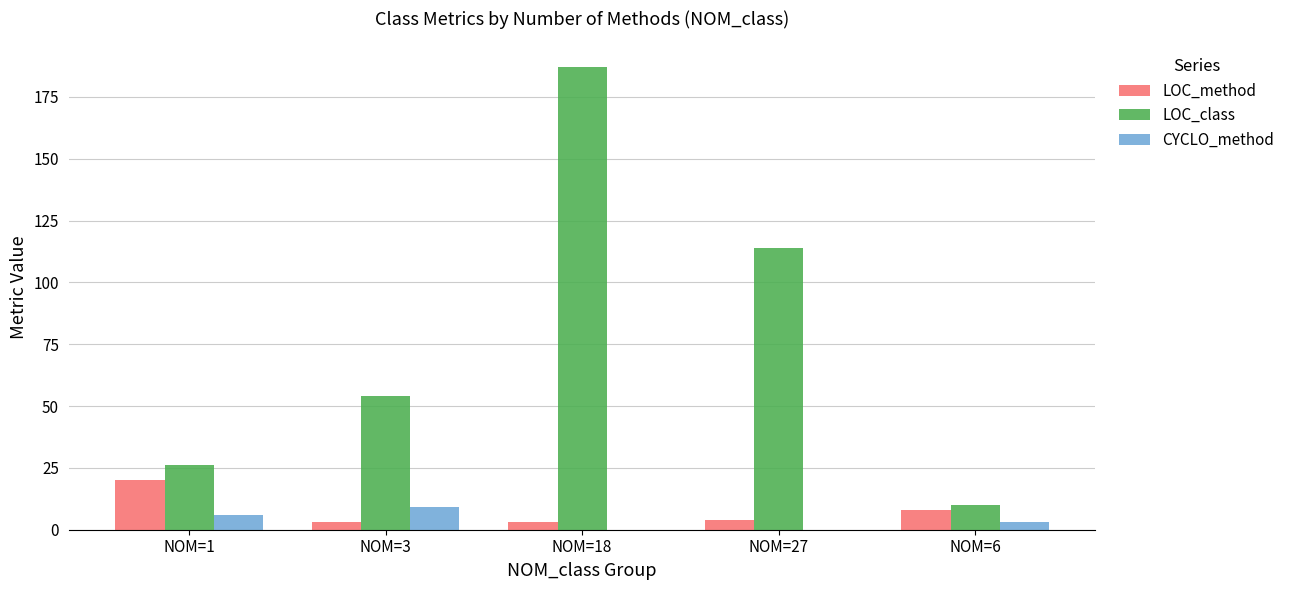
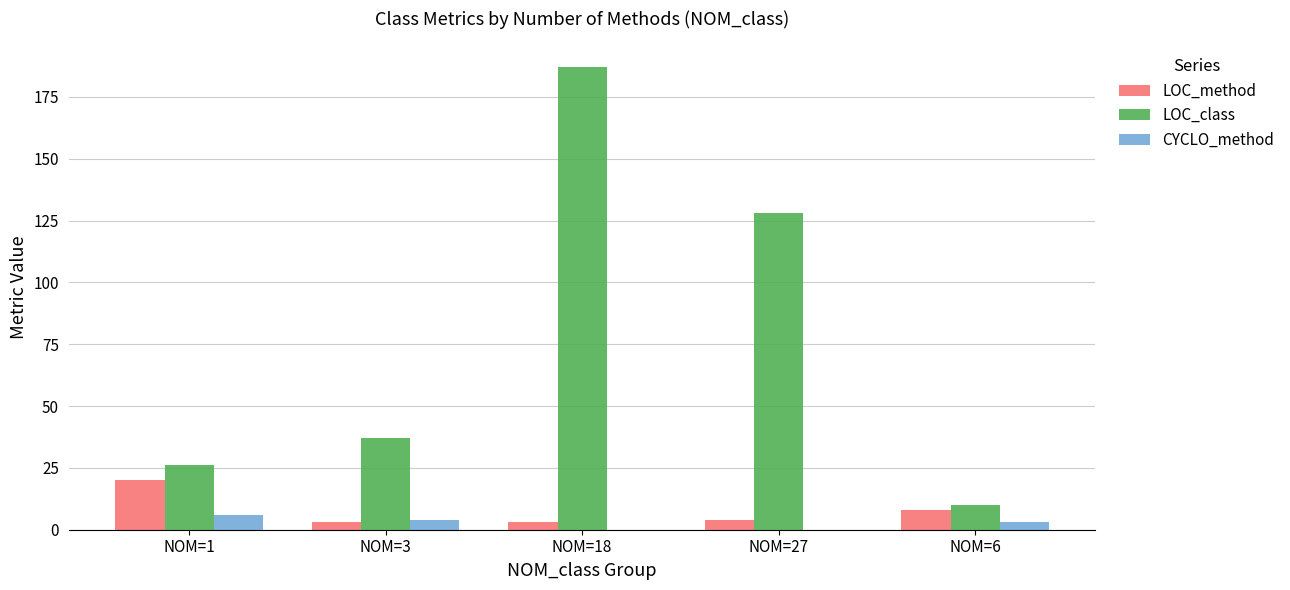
LOC_class, NOM=3: 54 -> 37
CYCLO_method, NOM=3: 9 -> 4
LOC_class, NOM=27: 114 -> 128
